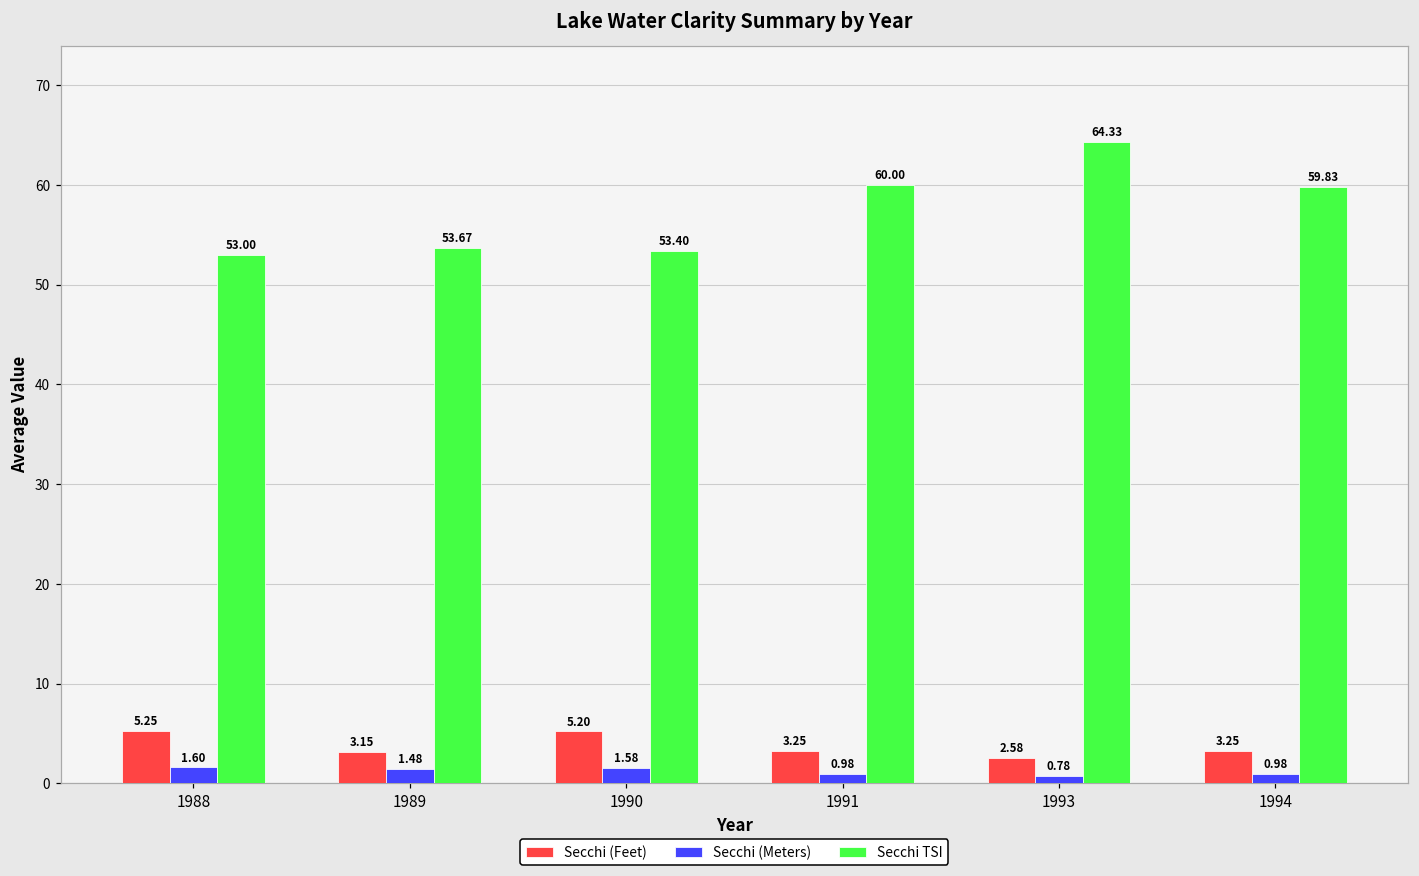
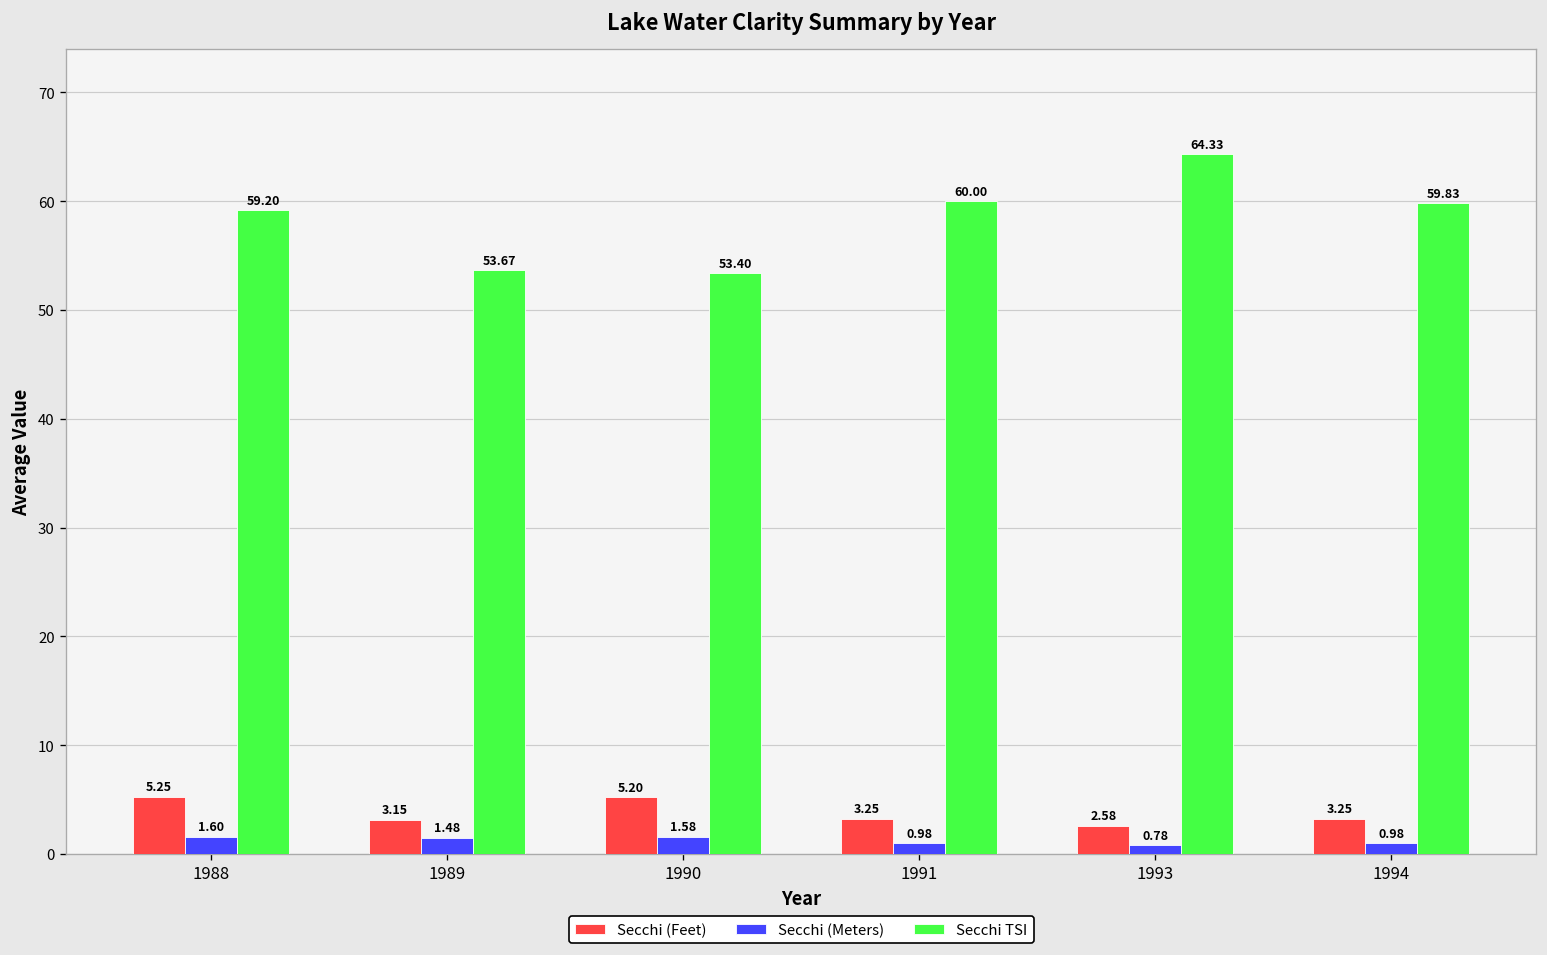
Secchi TSI, 1988: 53.00 -> 59.20
